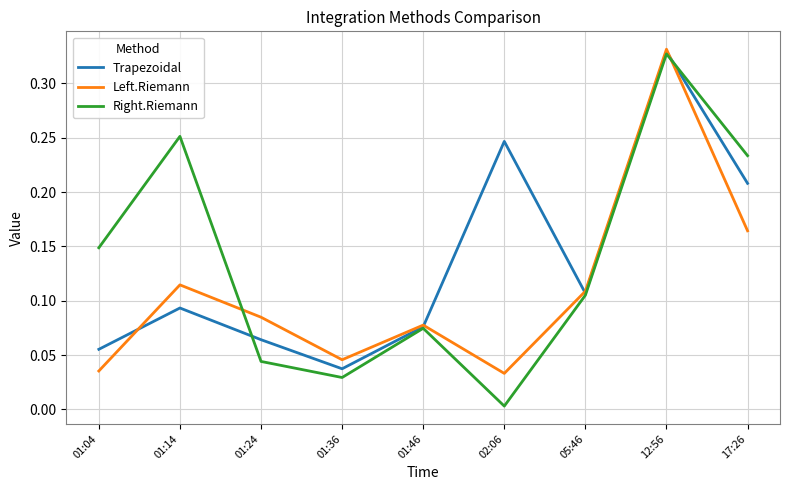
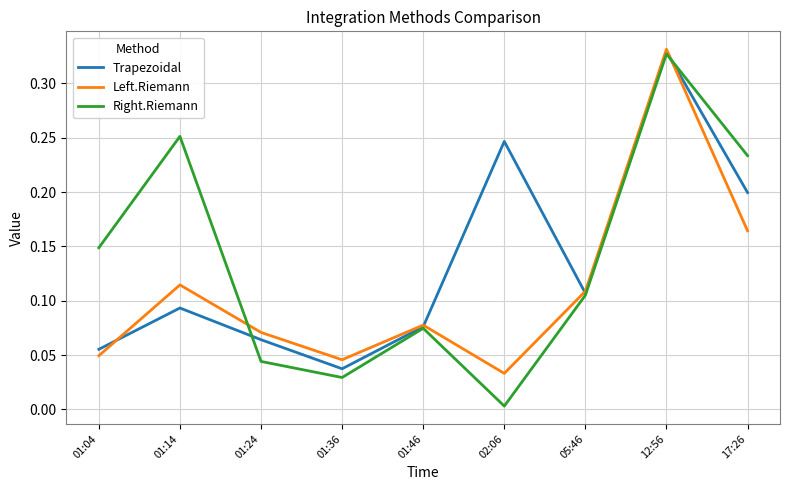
Left.Riemann, 01:04: 0.035 -> 0.049
Left.Riemann, 01:24: 0.085 -> 0.071
Trapezoidal, 17:26: 0.208 -> 0.199
